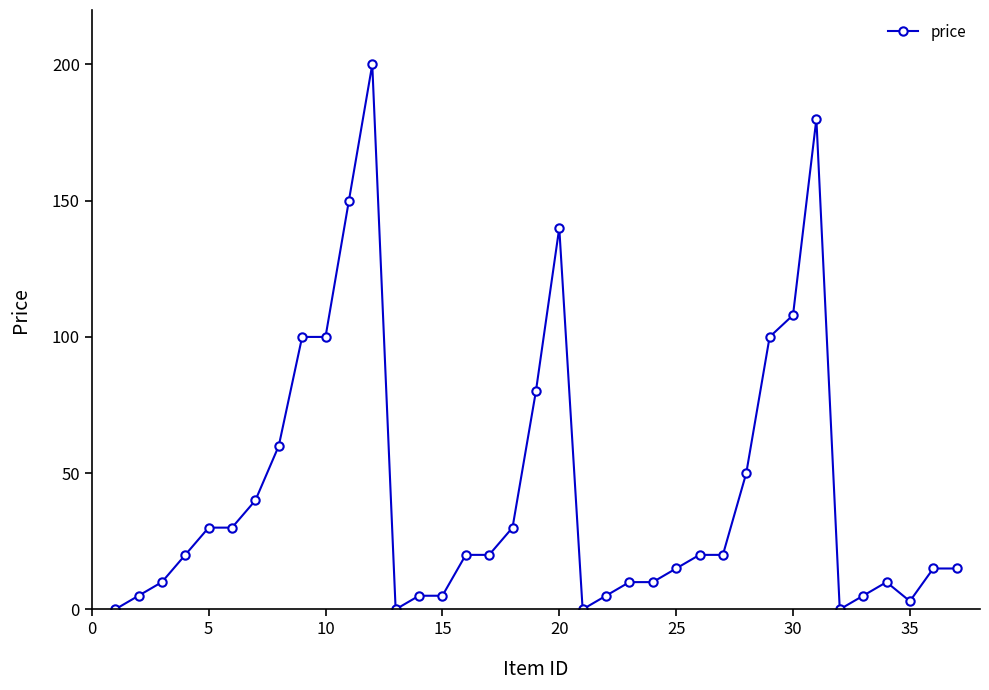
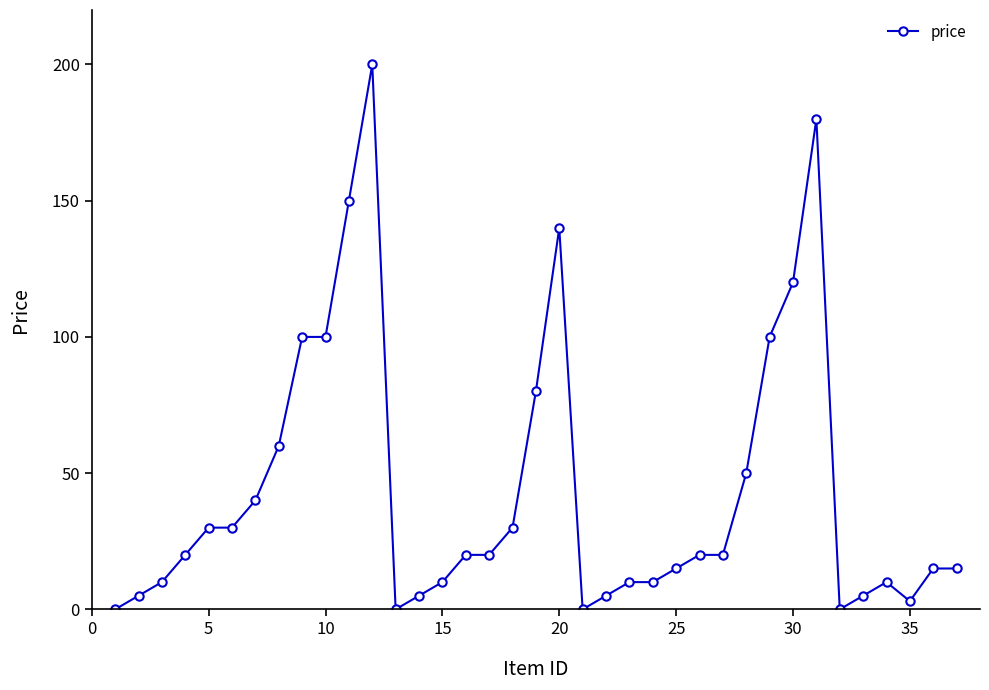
15: 5 -> 10
30: 108 -> 120
